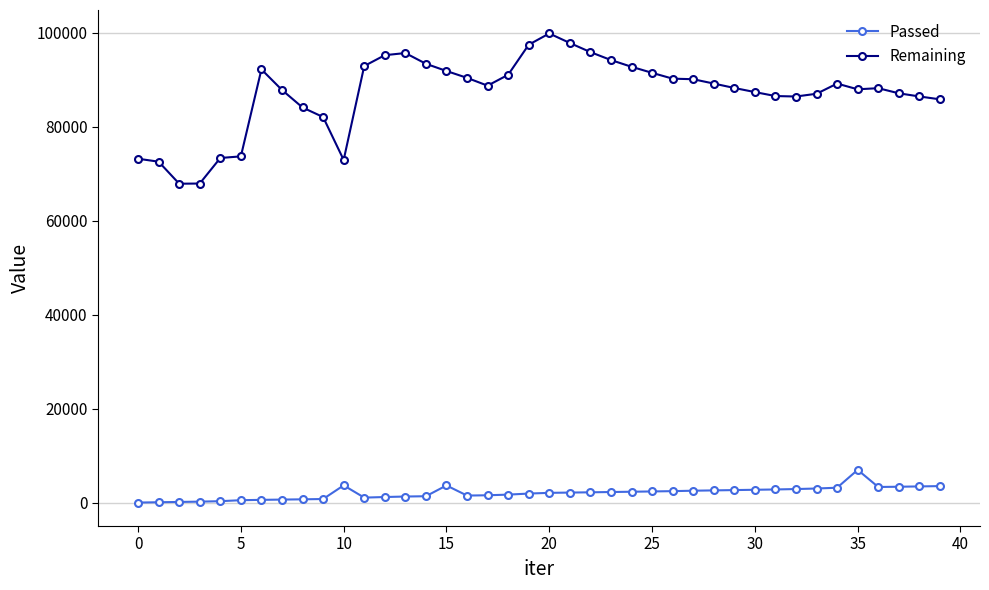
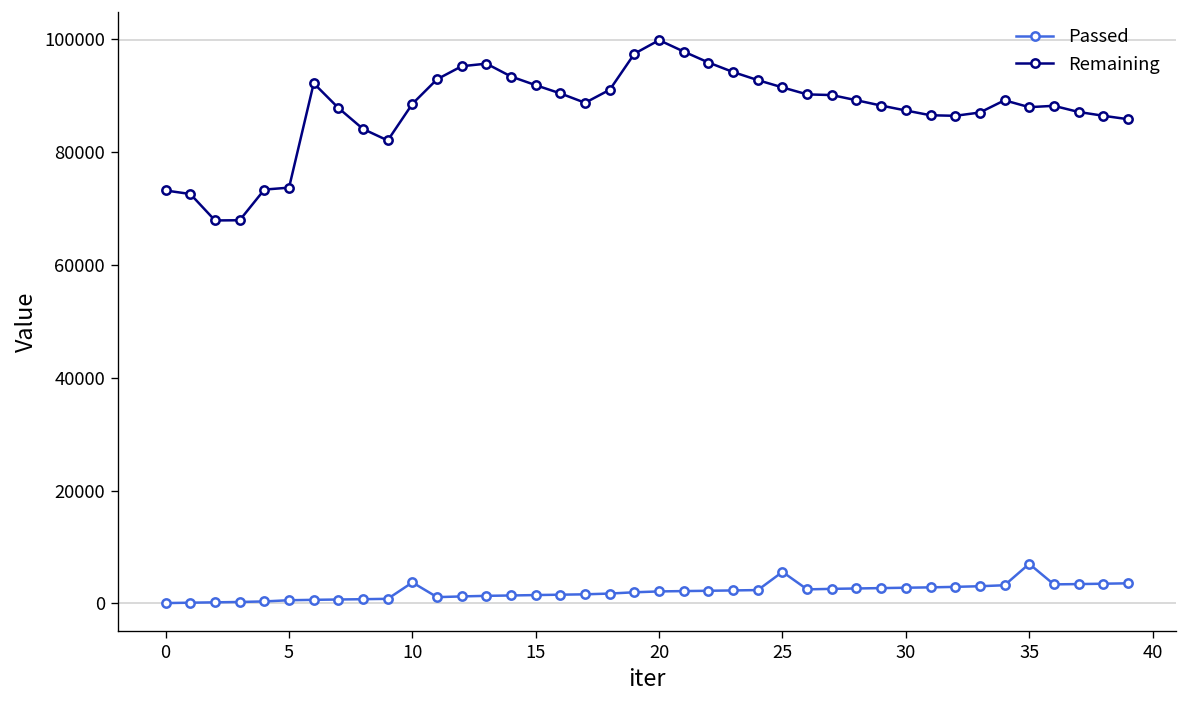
Remaining, 10: 73000 -> 89000
Passed, 15: 4000 -> 1000
Passed, 25: 2000 -> 6000
